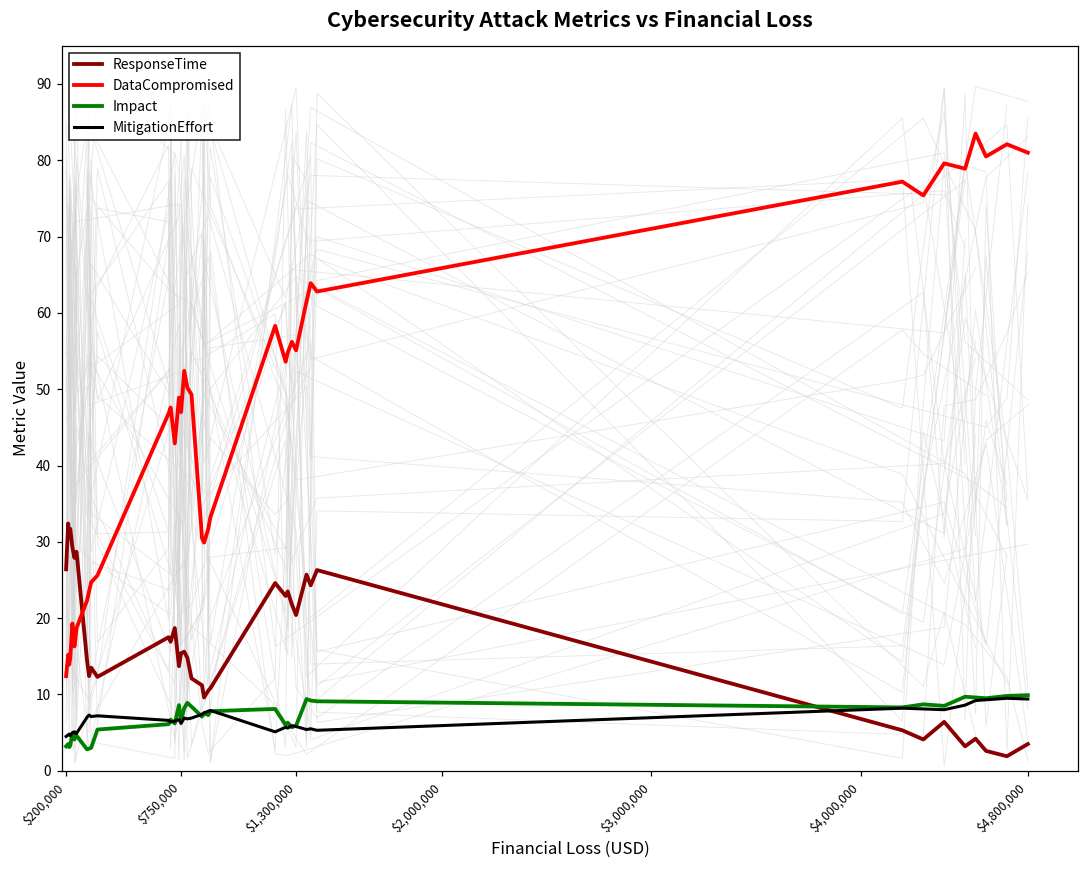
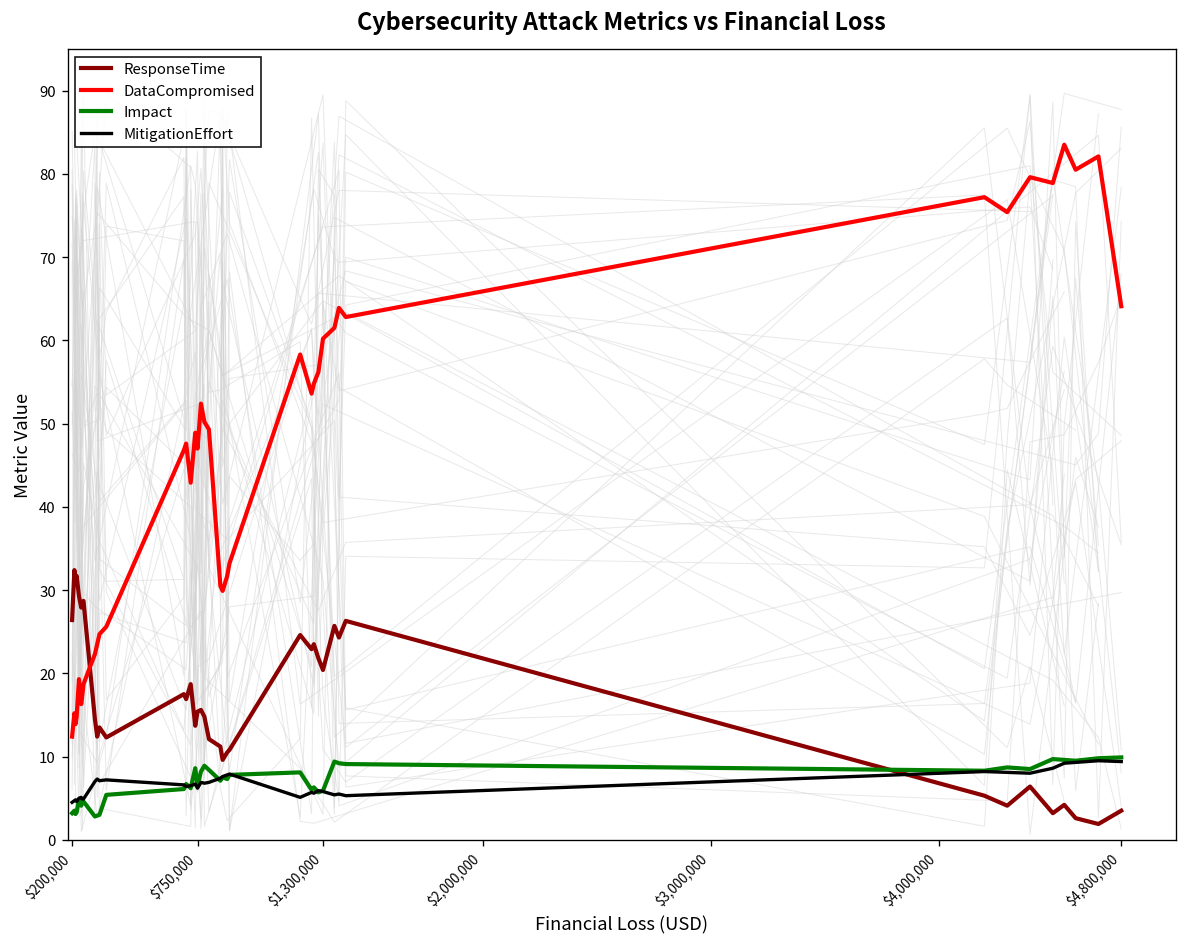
DataCompromised, $1,300,000: 55 -> 60
DataCompromised, $4,800,000: 81 -> 64
